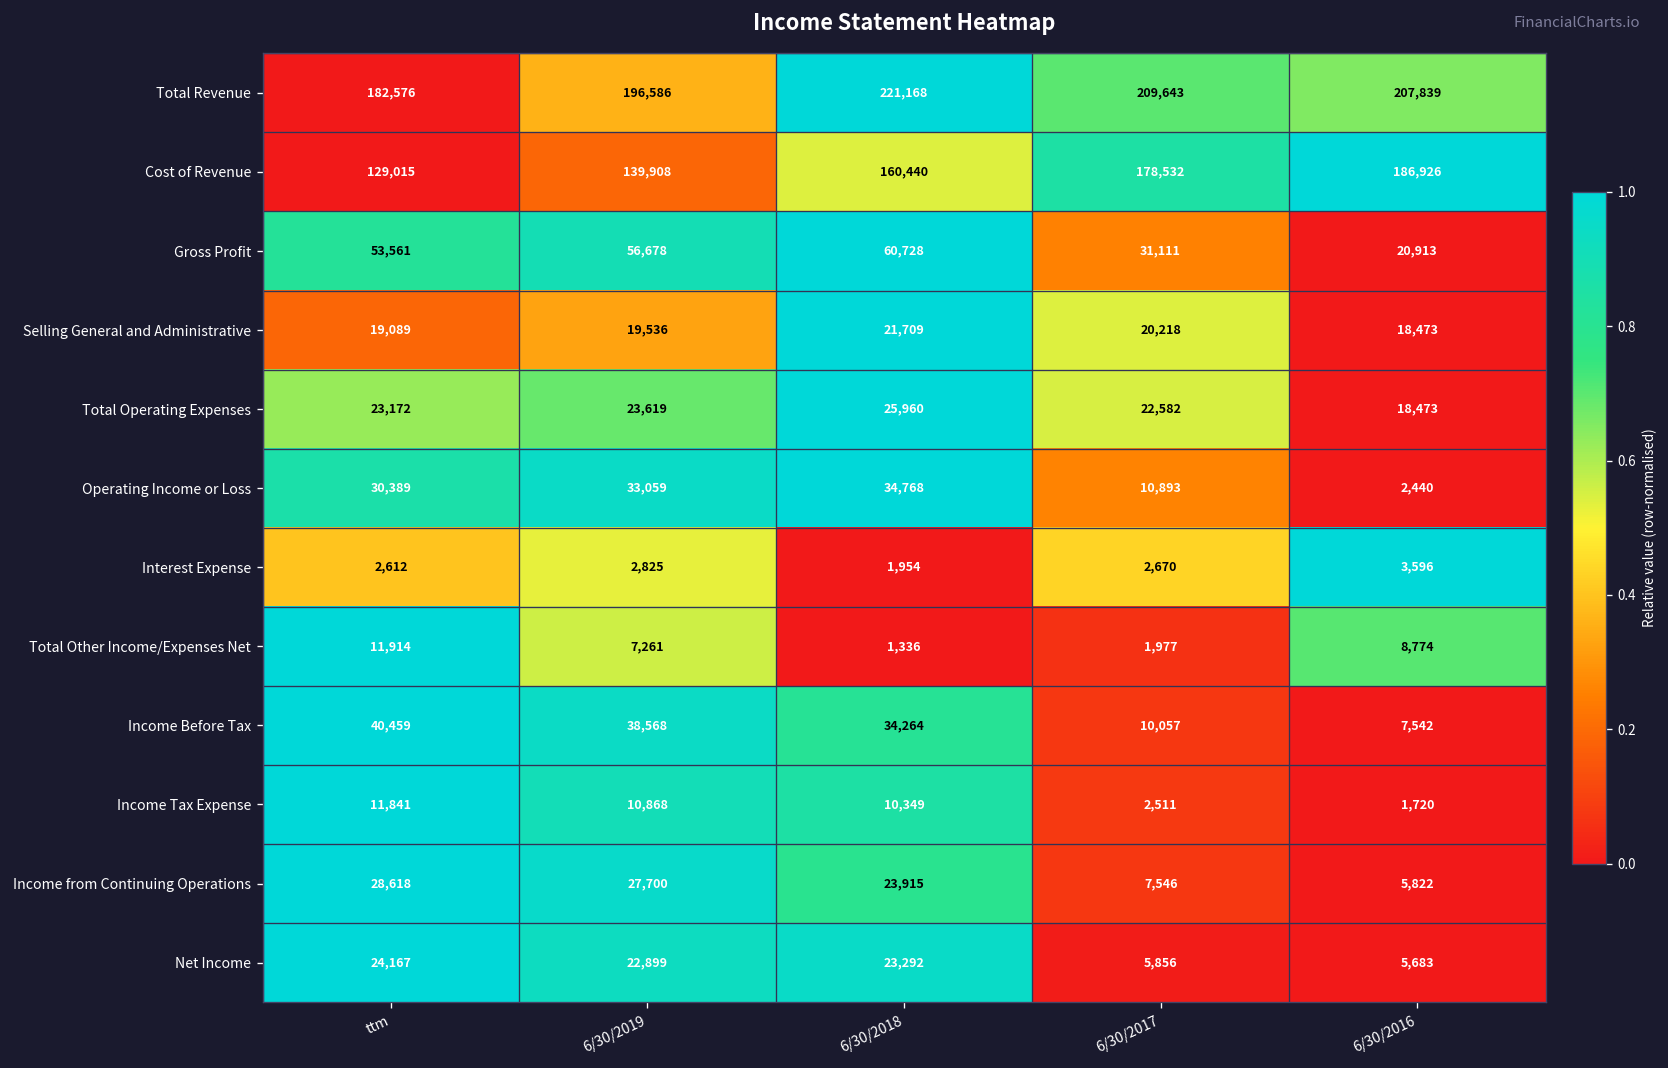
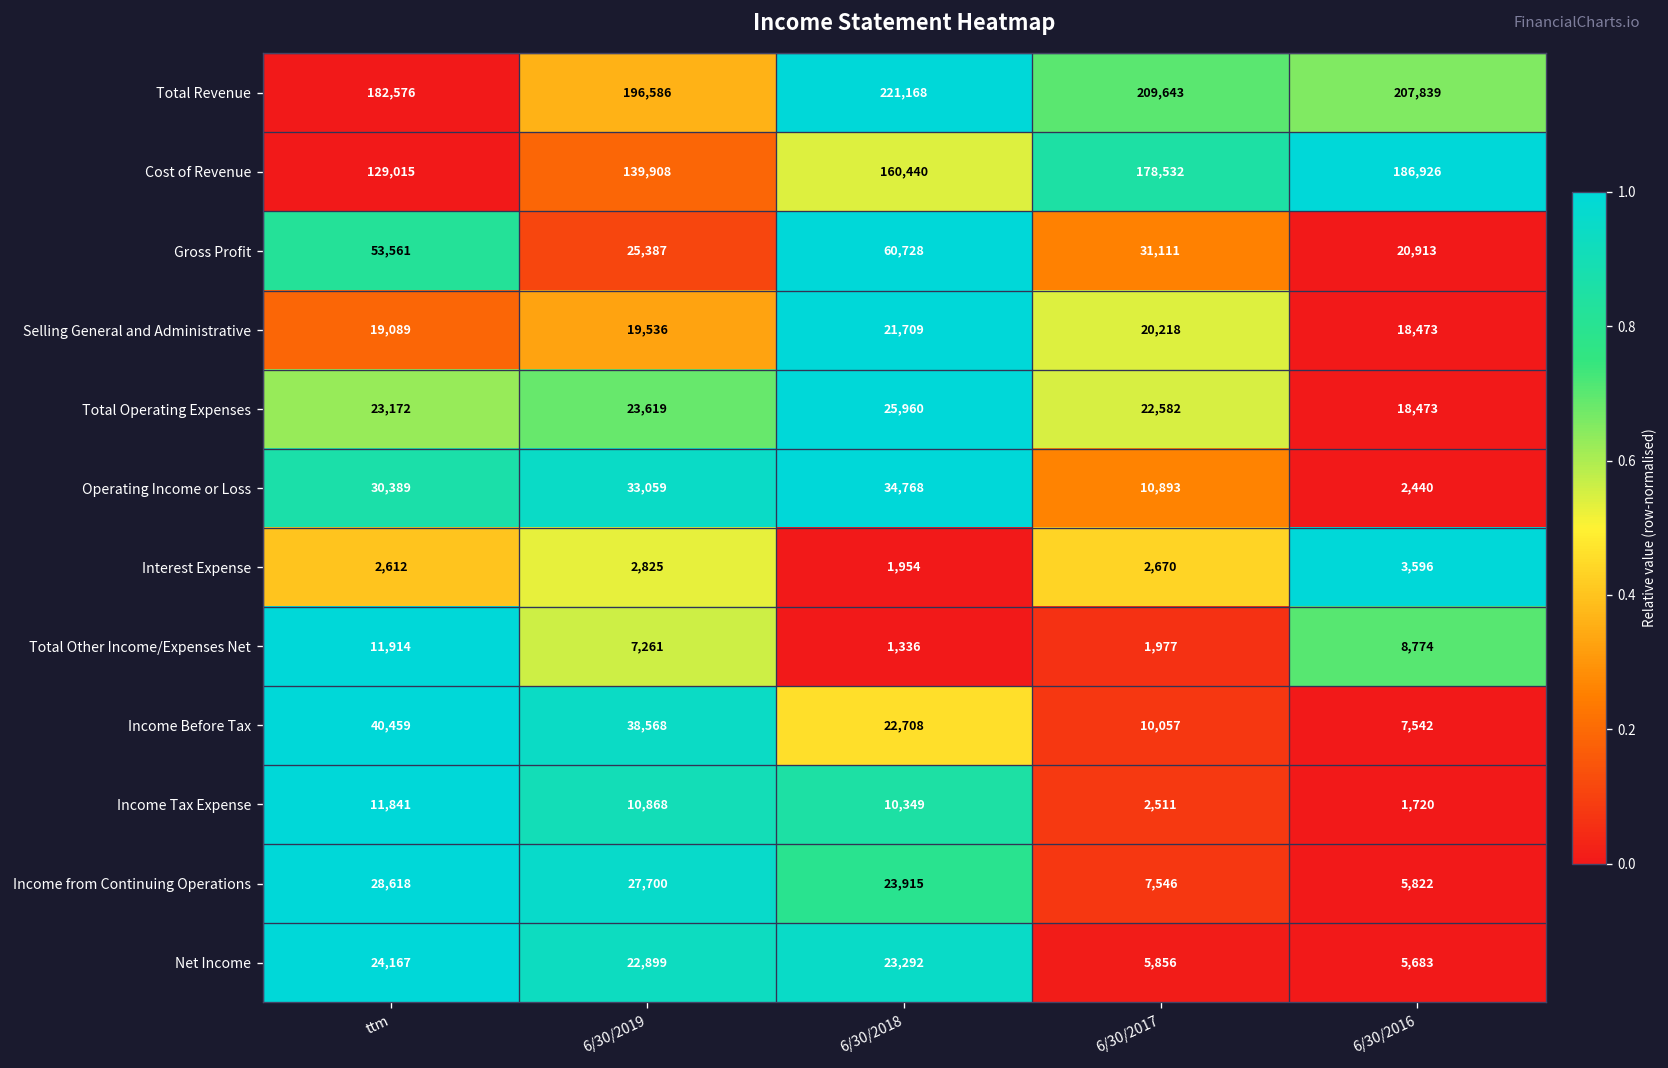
Gross Profit, 6/30/2019: 56,678 -> 25,387
Income Before Tax, 6/30/2018: 34,264 -> 22,708
